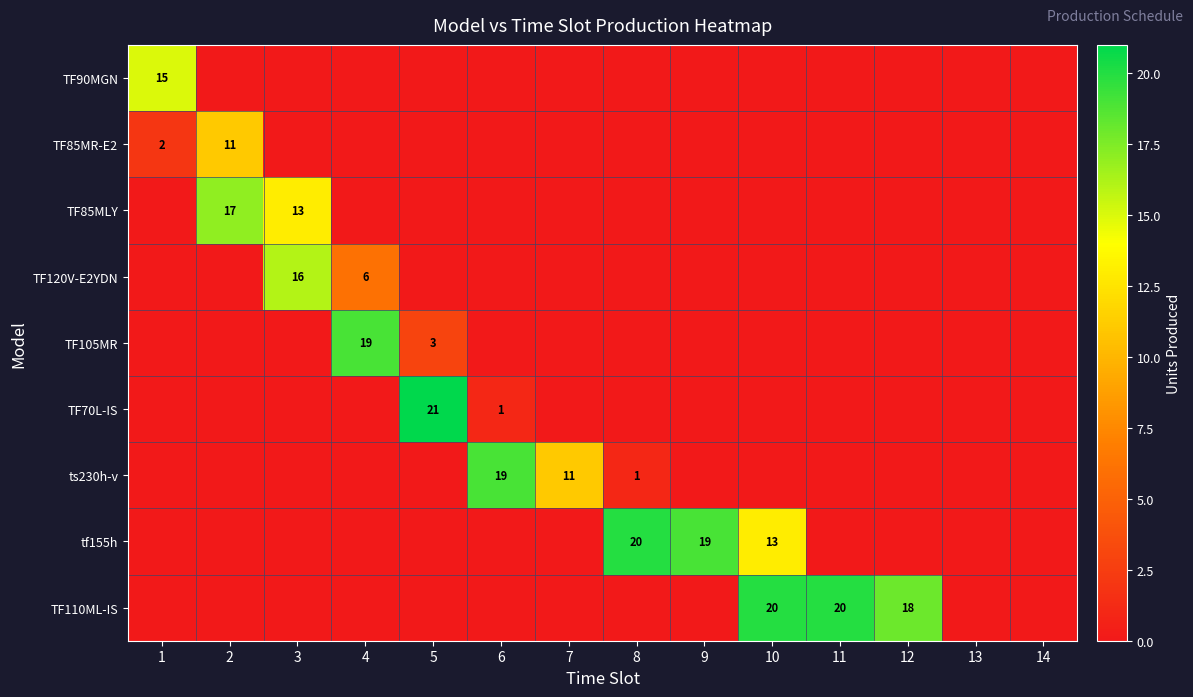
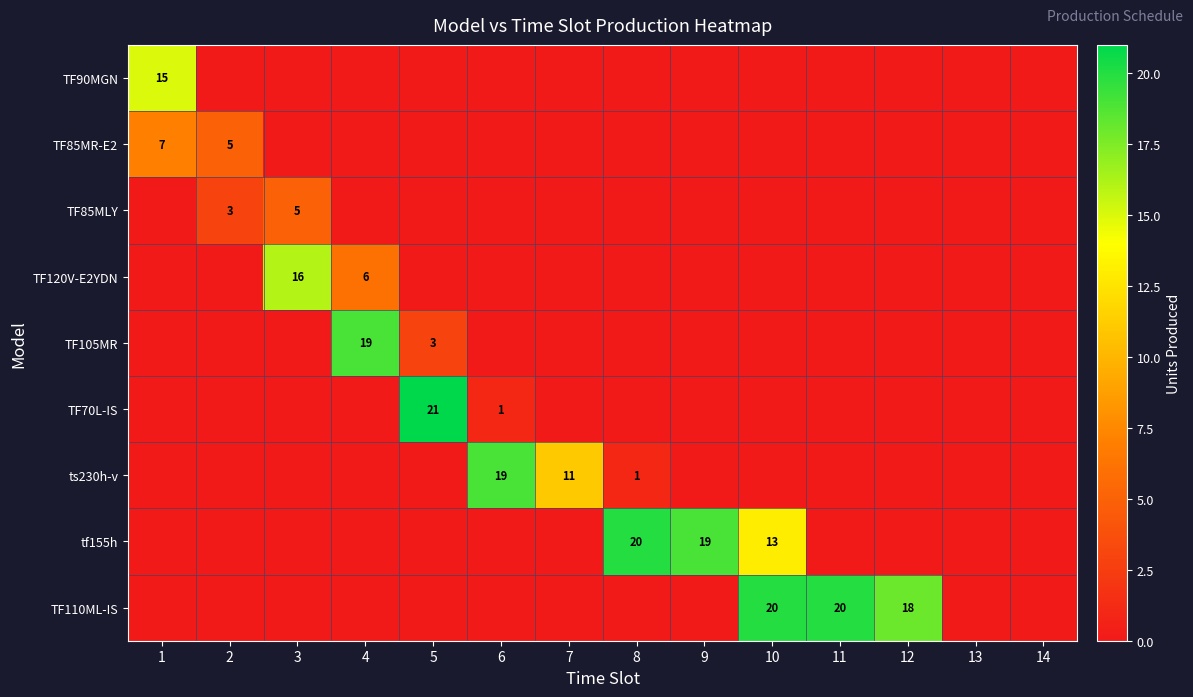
TF85MR-E2, 1: 2 -> 7
TF85MR-E2, 2: 11 -> 5
TF85MLY, 2: 17 -> 3
TF85MLY, 3: 13 -> 5
